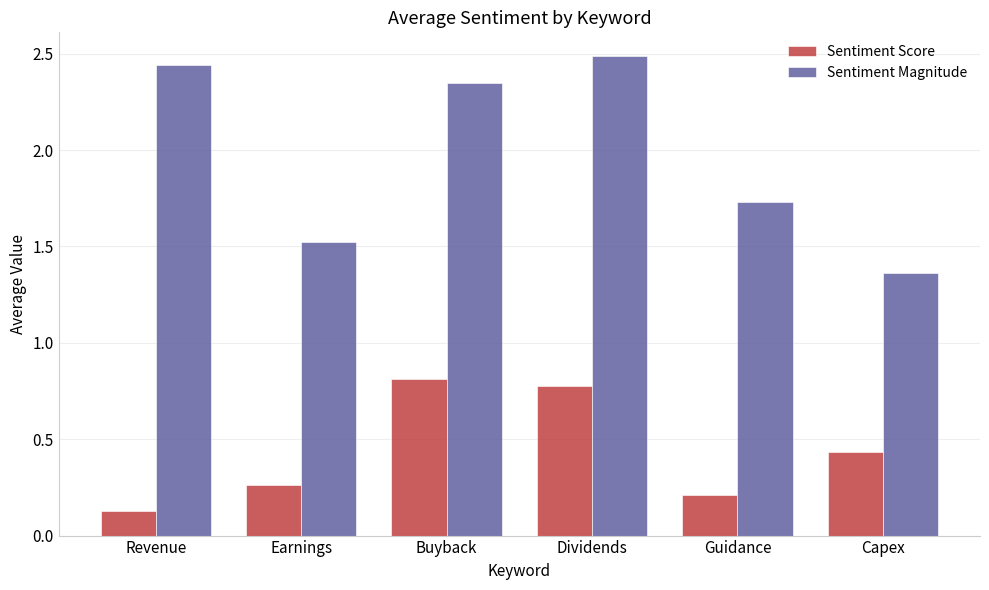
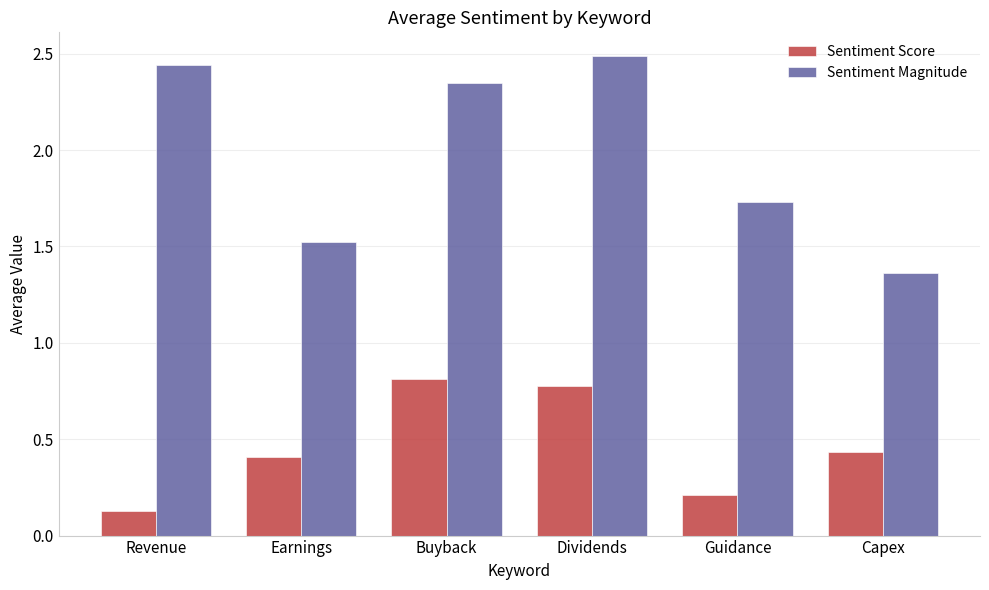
Sentiment Score, Earnings: 0.26 -> 0.41
